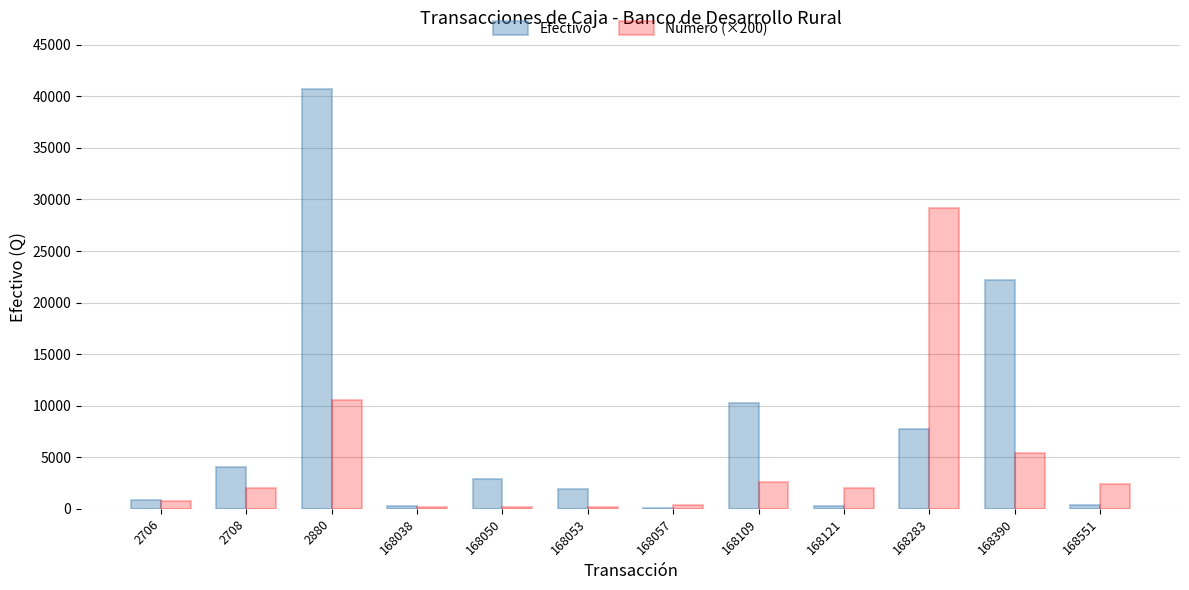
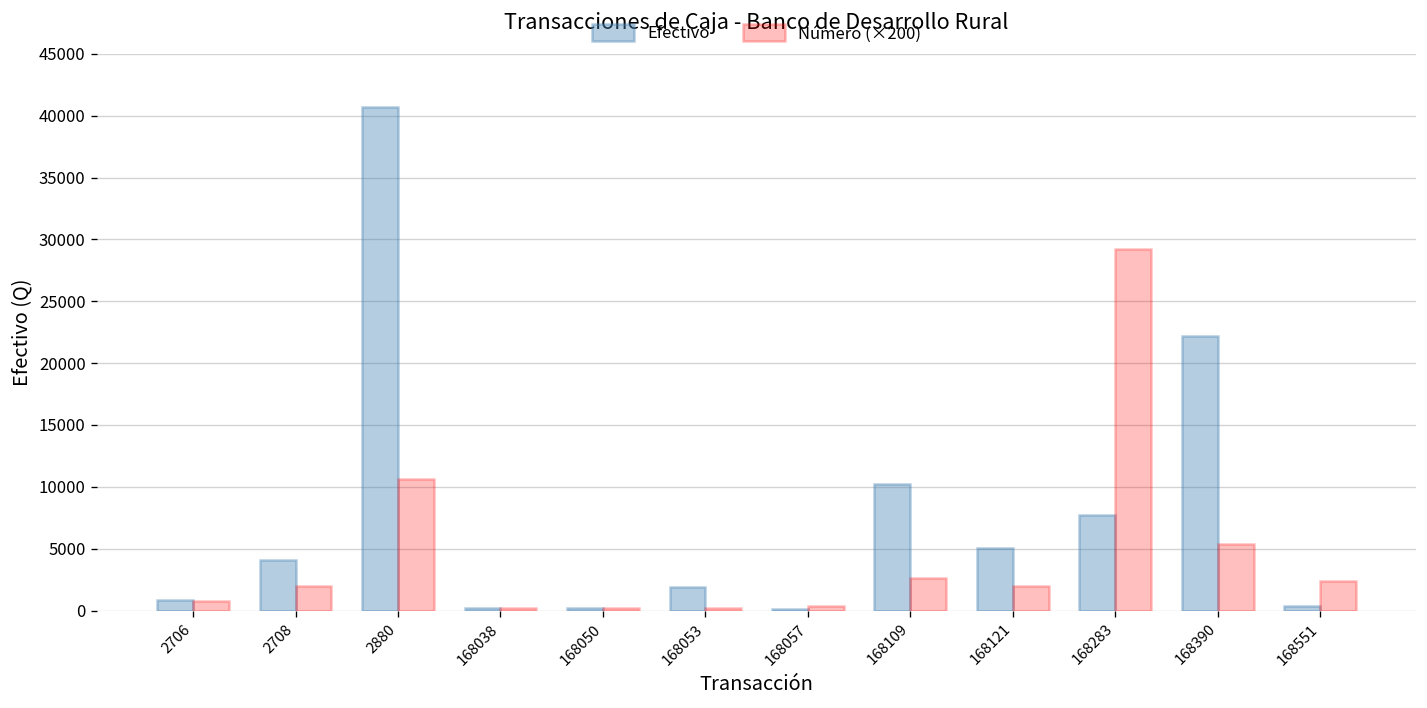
Efectivo, 168050: 2900 -> 300
Efectivo, 168121: 300 -> 5100
